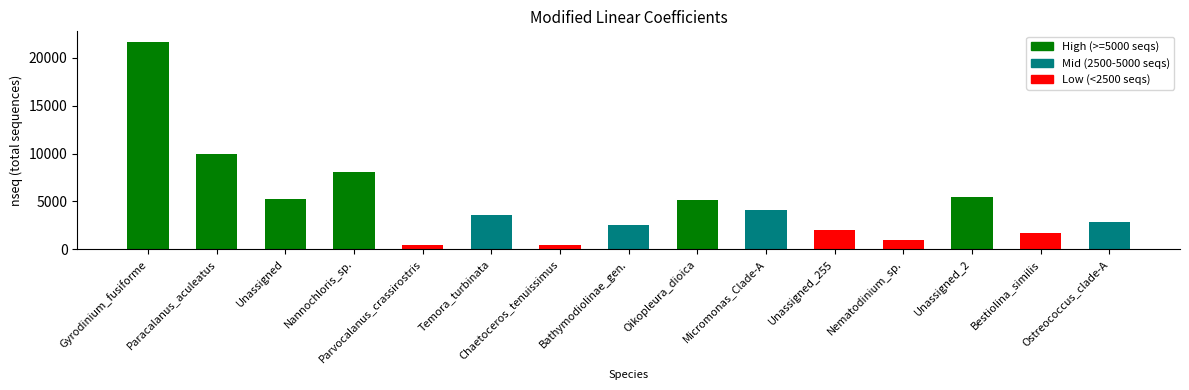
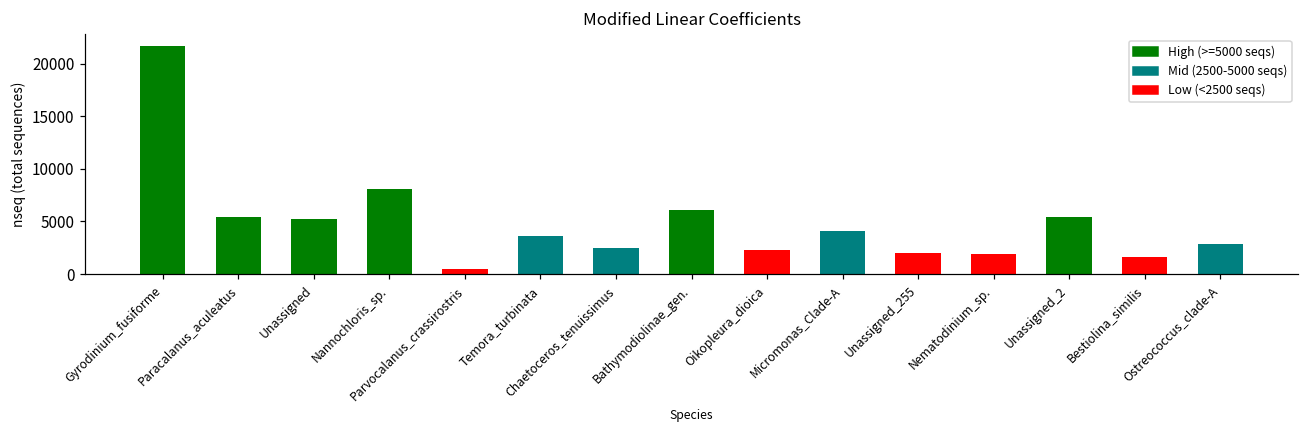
Paracalanus_aculeatus: 10000 -> 5000
Chaetoceros_tenuissimus: 0 -> 3000
Bathymodiolinae_gen.: 3000 -> 6000
Oikopleura_dioica: 5000 -> 2000
Nematodinium_sp.: 1000 -> 2000
